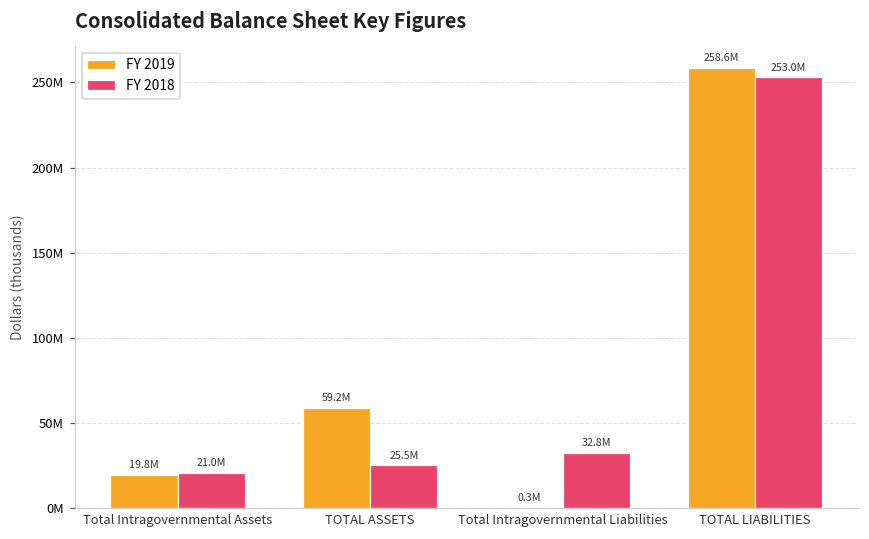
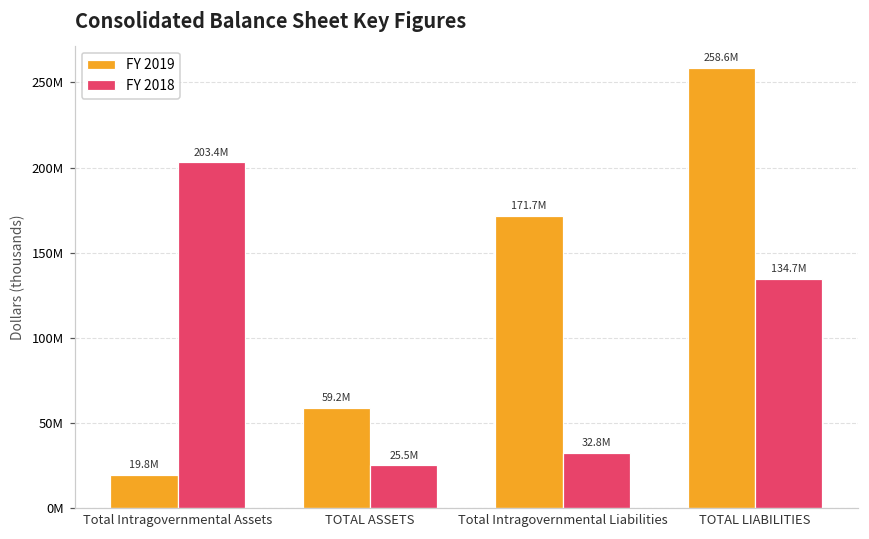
FY 2018, Total Intragovernmental Assets: 21.0M -> 203.4M
FY 2019, Total Intragovernmental Liabilities: 0.3M -> 171.7M
FY 2018, TOTAL LIABILITIES: 253.0M -> 134.7M
